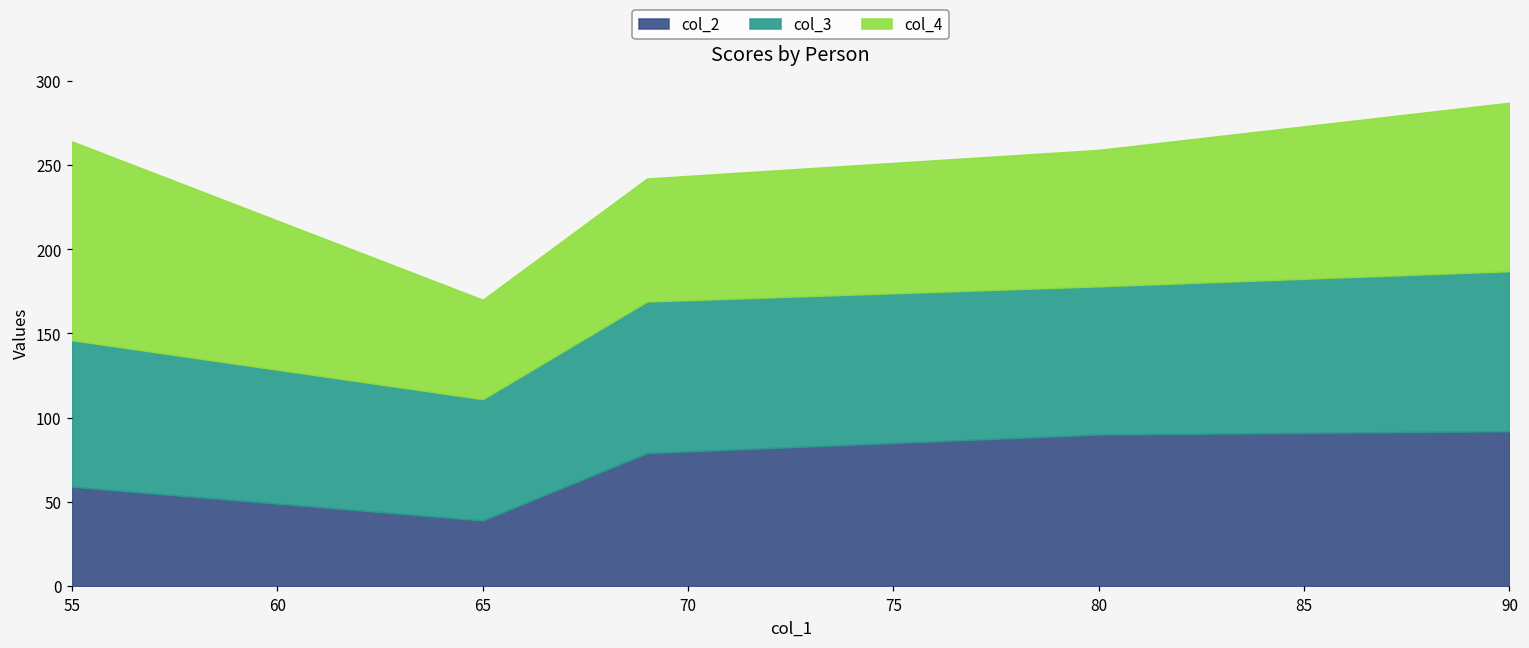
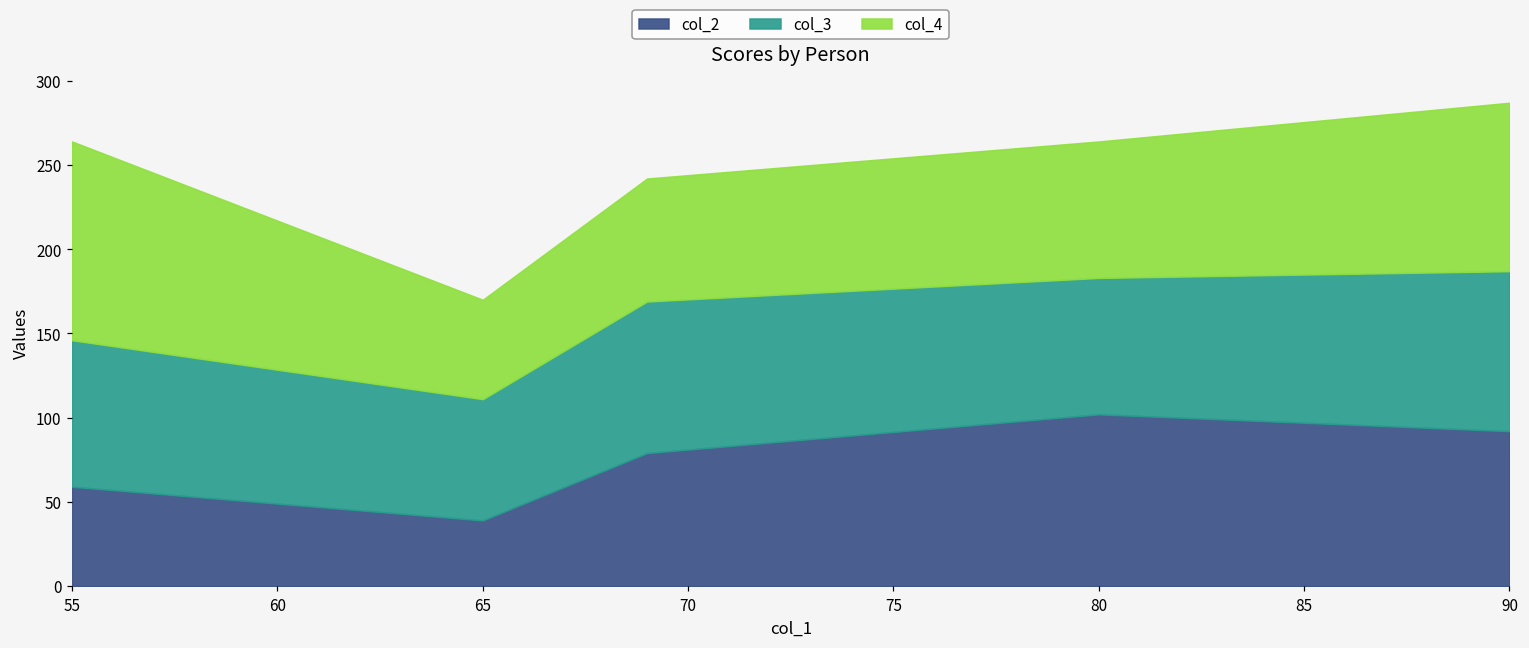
col_2, 80: 90 -> 102
col_3, 80: 88 -> 81
